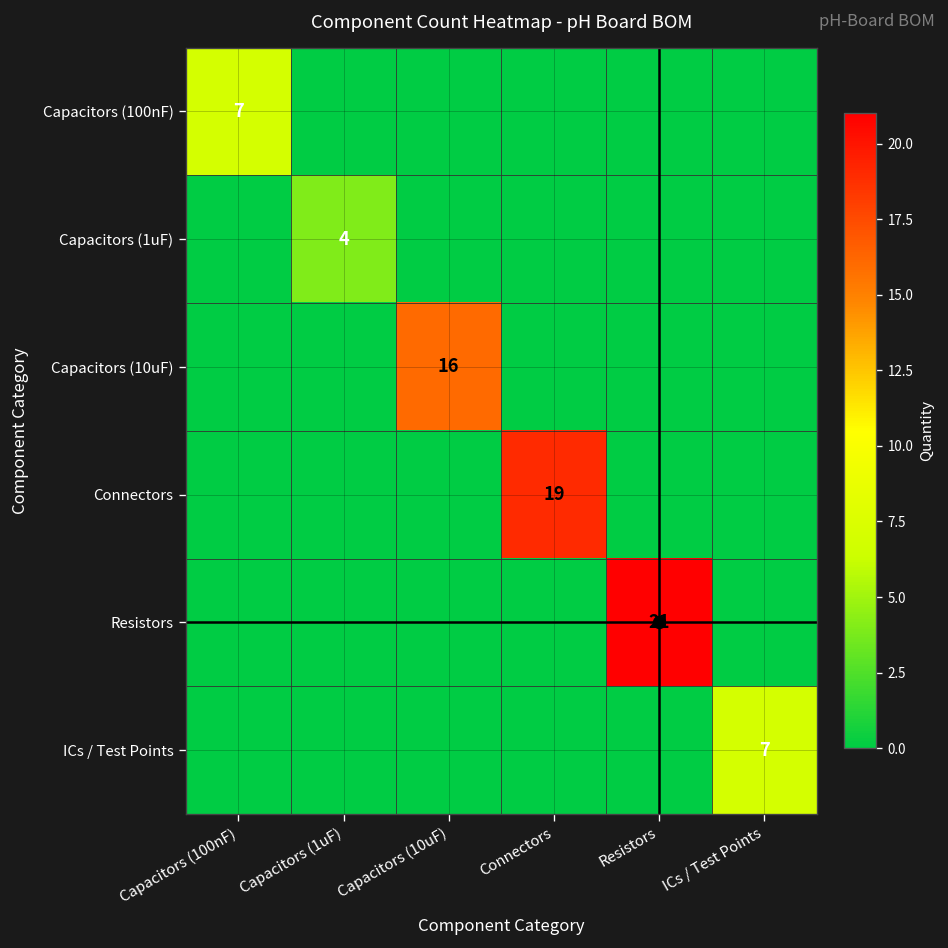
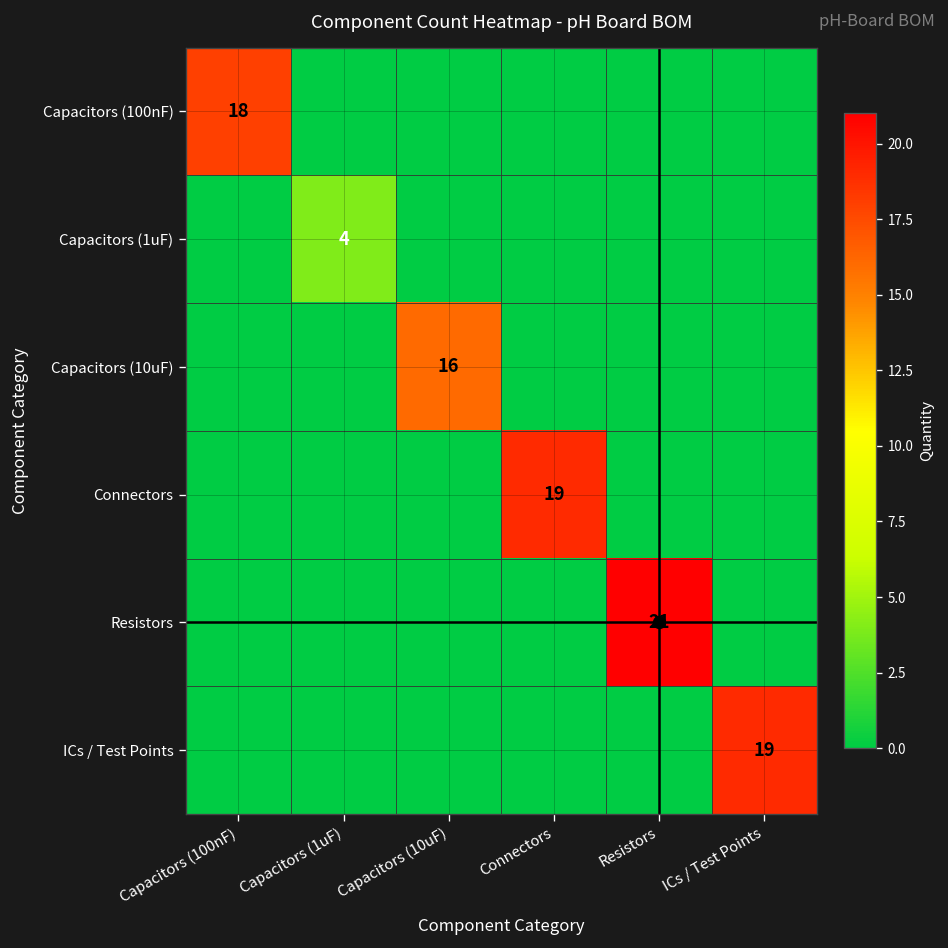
Capacitors (100nF), Capacitors (100nF): 7 -> 18
ICs / Test Points, ICs / Test Points: 7 -> 19
